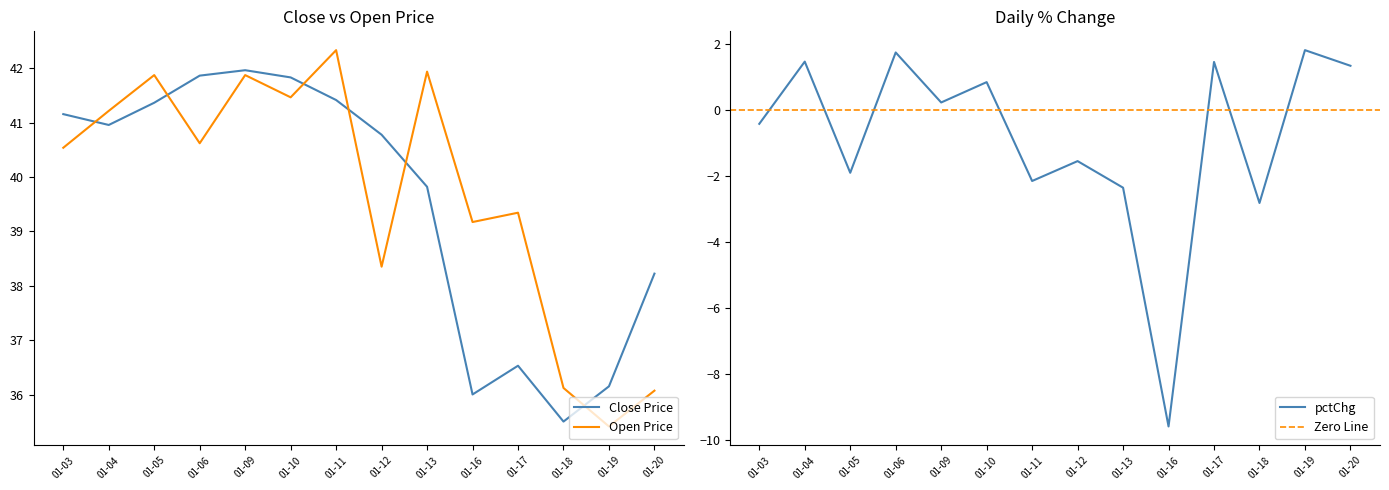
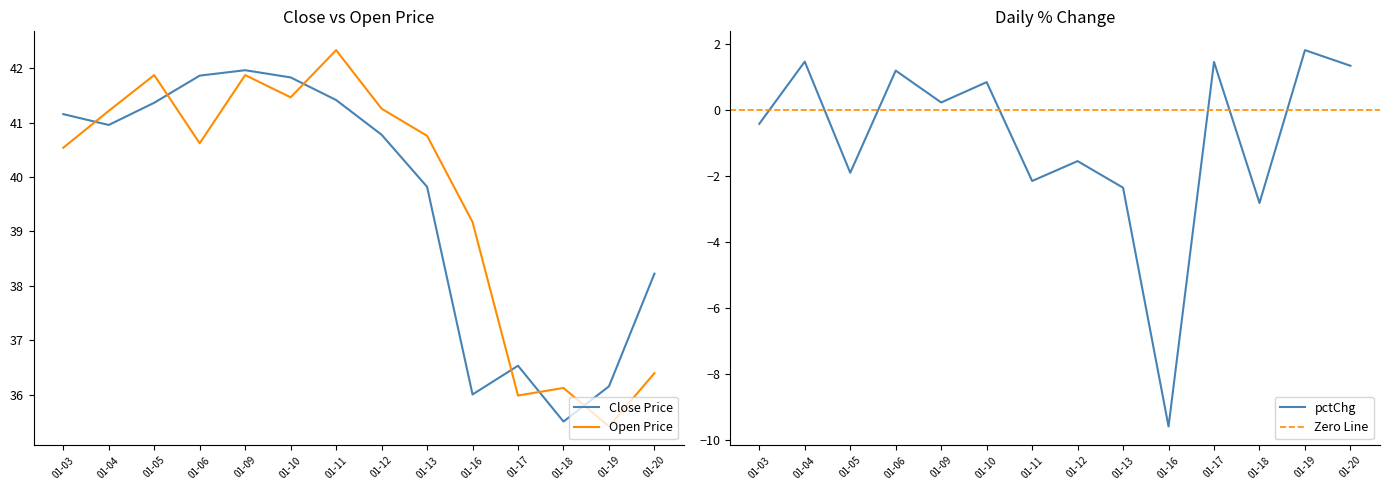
Close vs Open Price, Open Price, 01-12: 38.4 -> 41.3
Close vs Open Price, Open Price, 01-13: 41.9 -> 40.8
Close vs Open Price, Open Price, 01-17: 39.3 -> 36.0
Close vs Open Price, Open Price, 01-20: 36.1 -> 36.4
Daily % Change, 01-06: 1.8 -> 1.2
